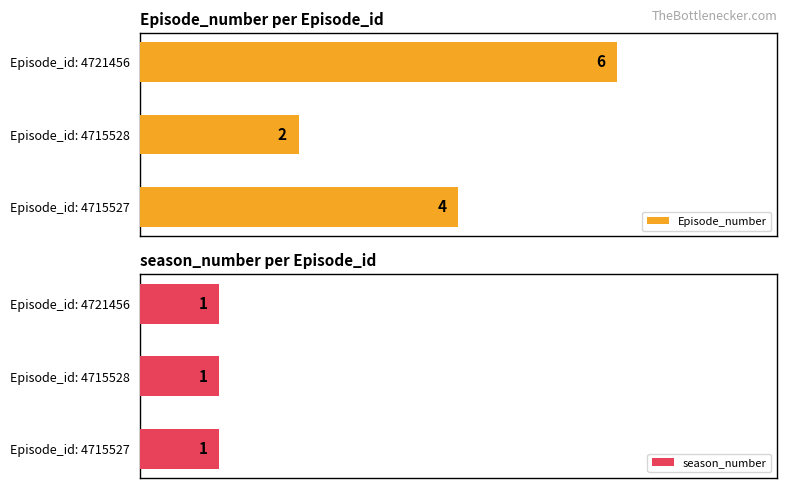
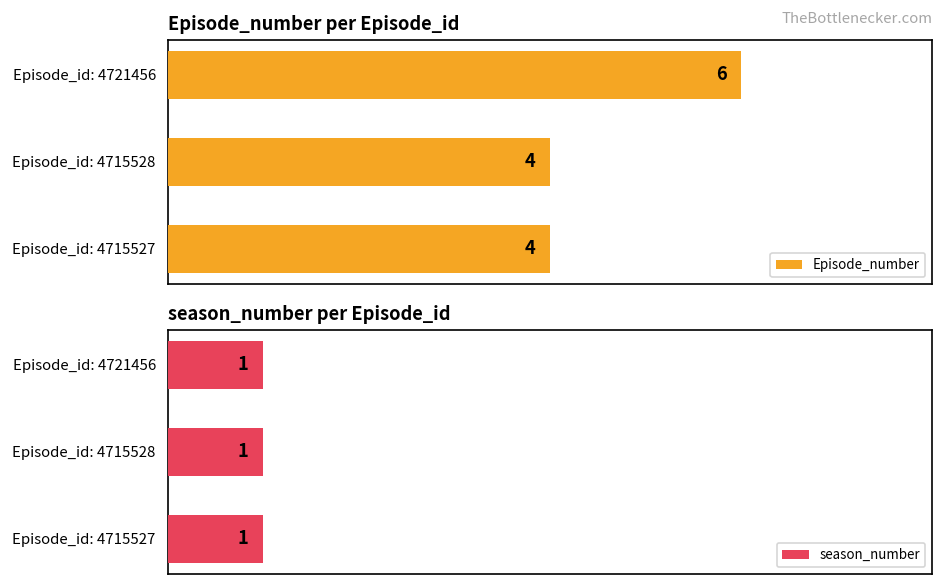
Episode_number per Episode_id, Episode_id: 4715528: 2 -> 4
